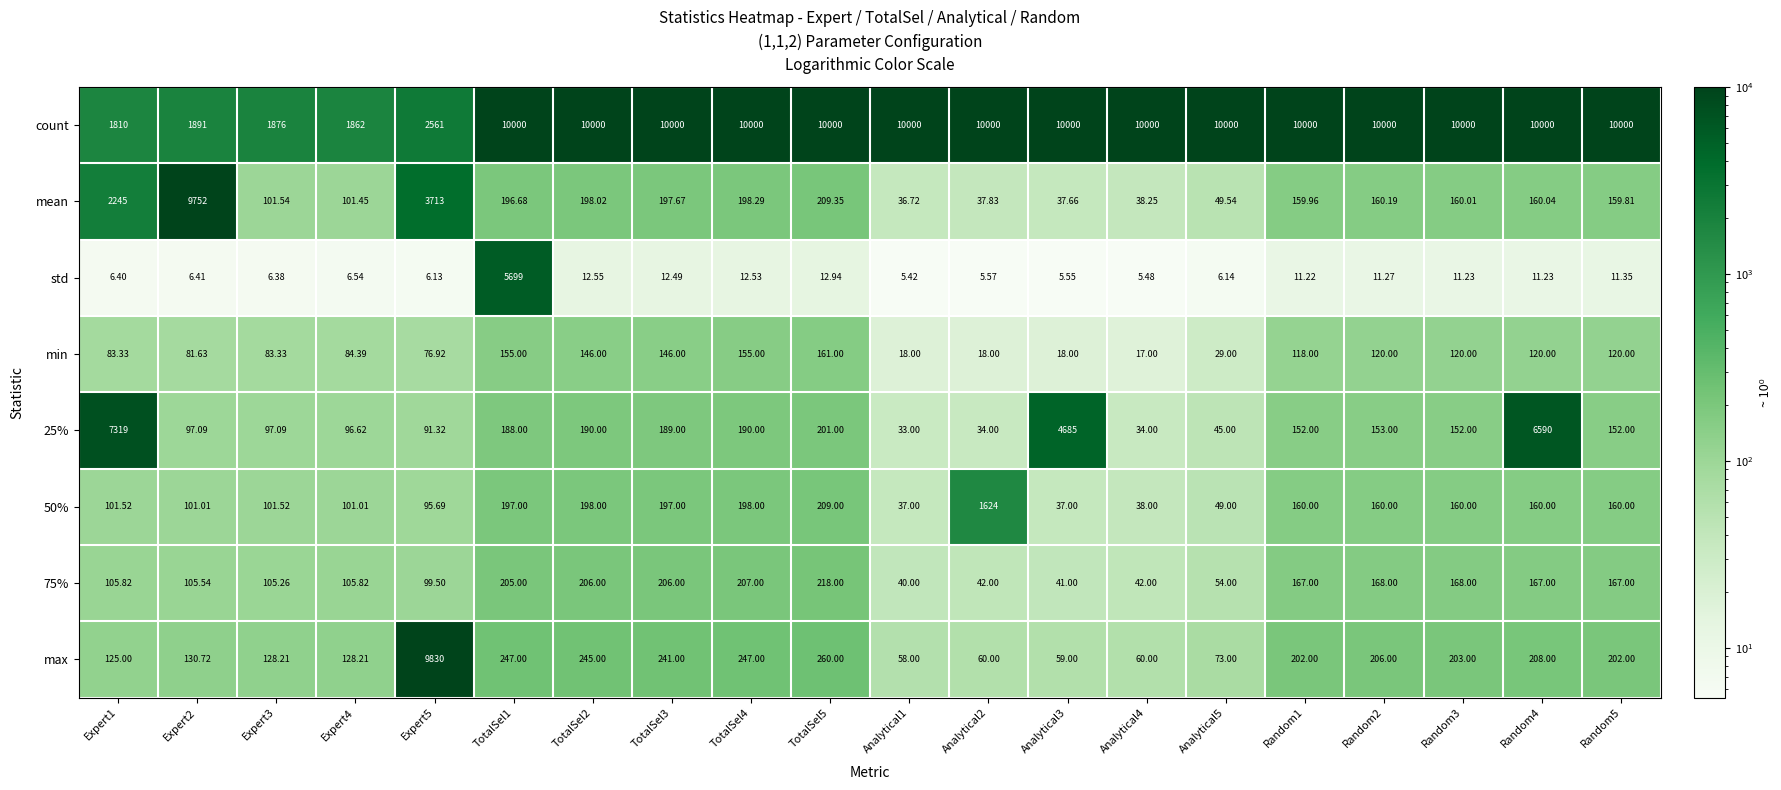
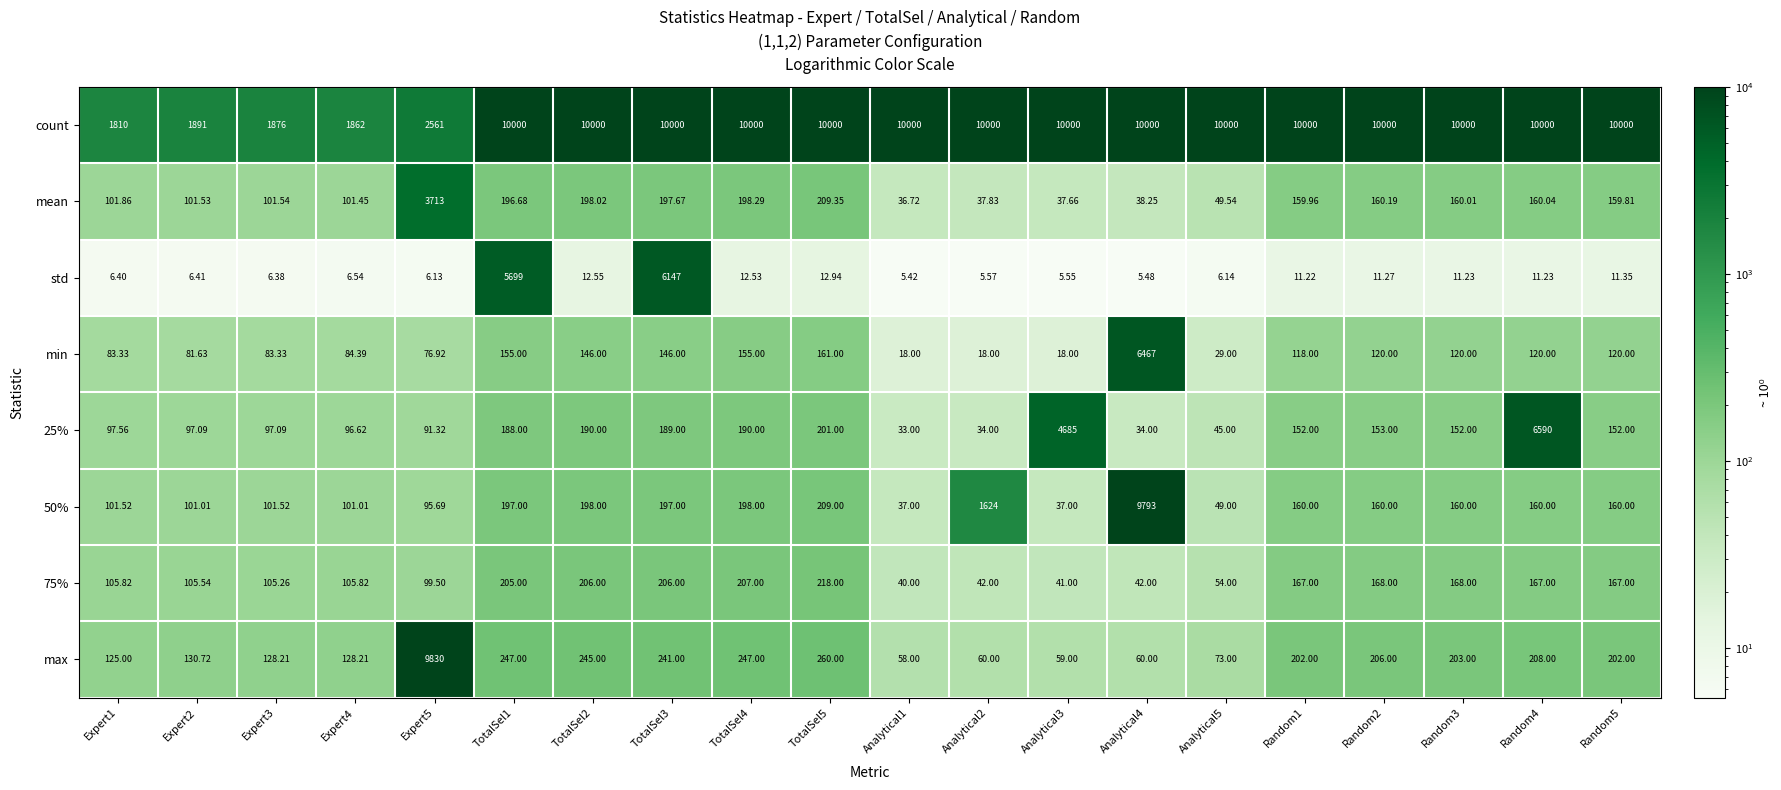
mean, Expert1: 2245 -> 101.86
mean, Expert2: 9752 -> 101.53
std, TotalSel3: 12.49 -> 6147
min, Analytical4: 17.00 -> 6467
25%, Expert1: 7319 -> 97.56
50%, Analytical4: 38.00 -> 9793
